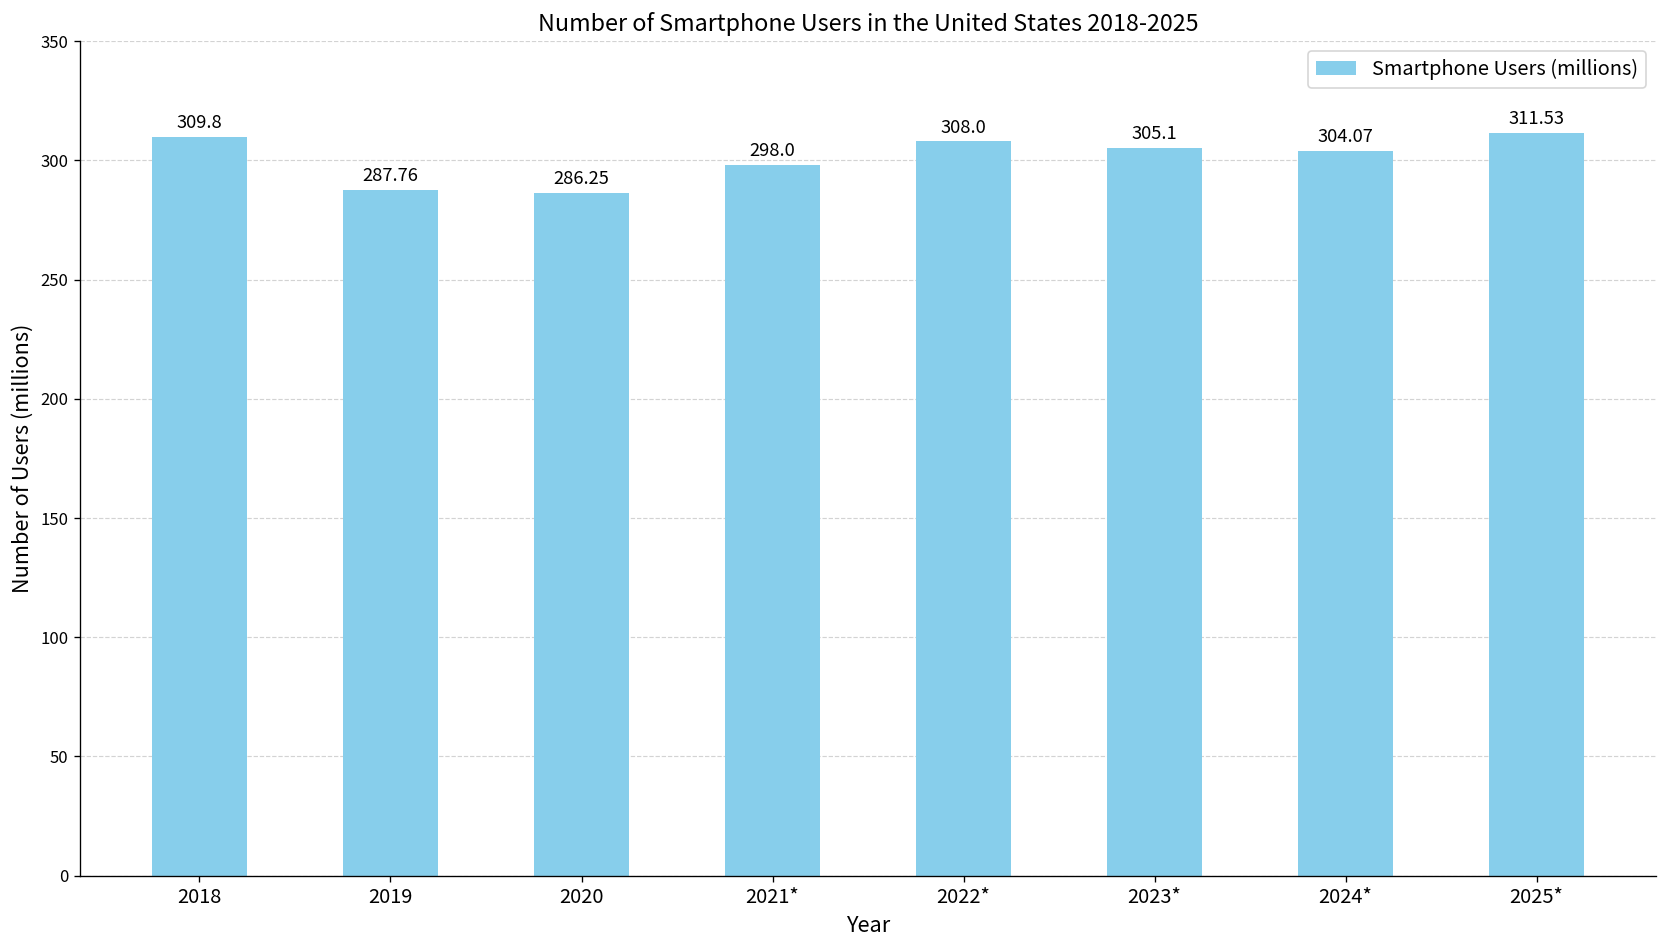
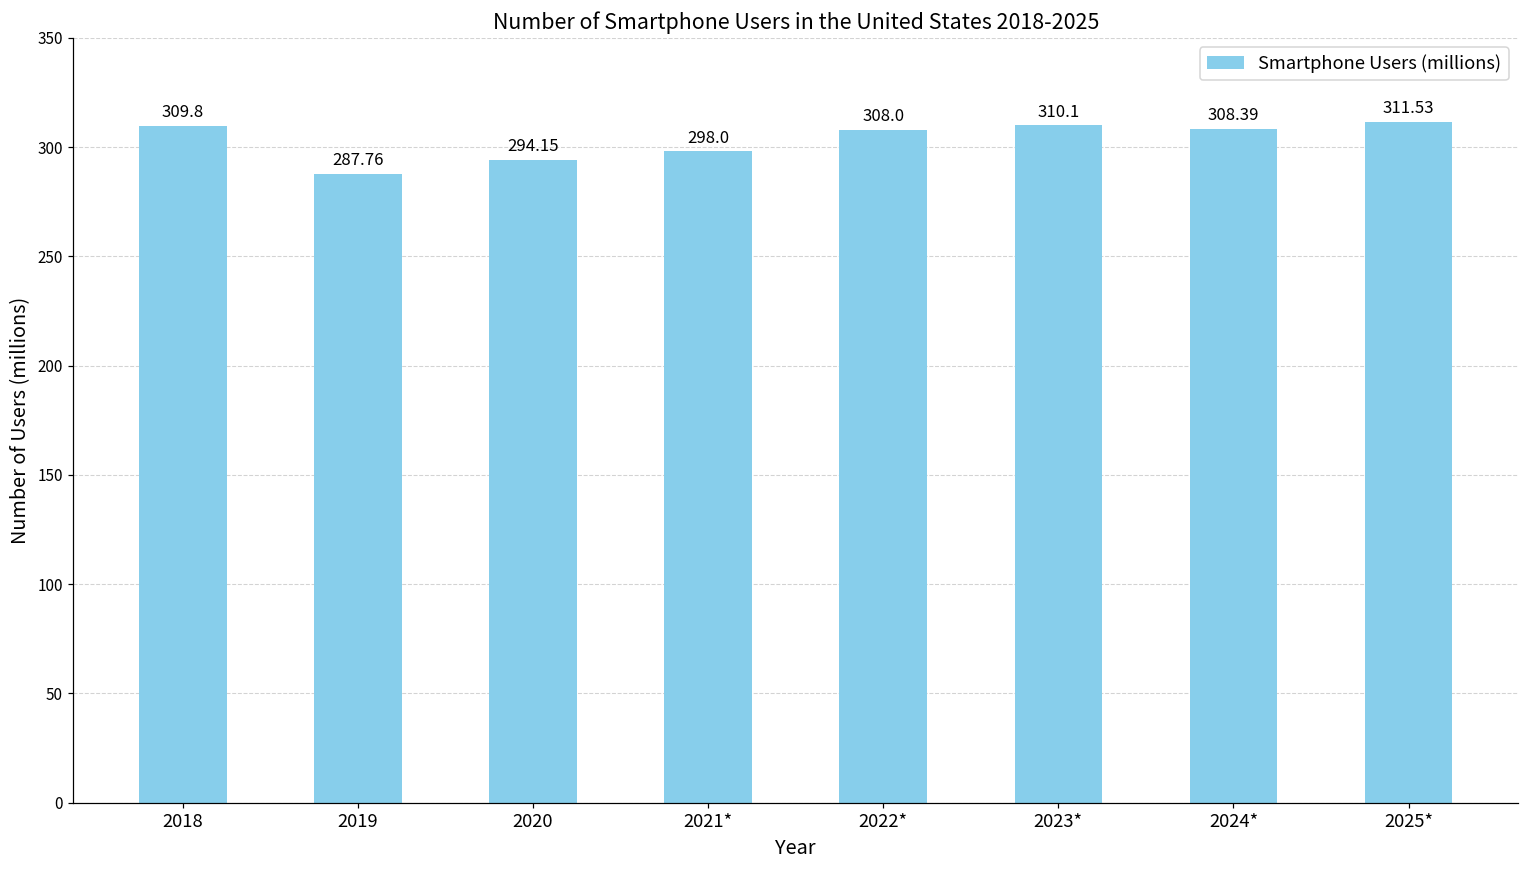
2020: 286.25 -> 294.15
2023*: 305.1 -> 310.1
2024*: 304.07 -> 308.39
